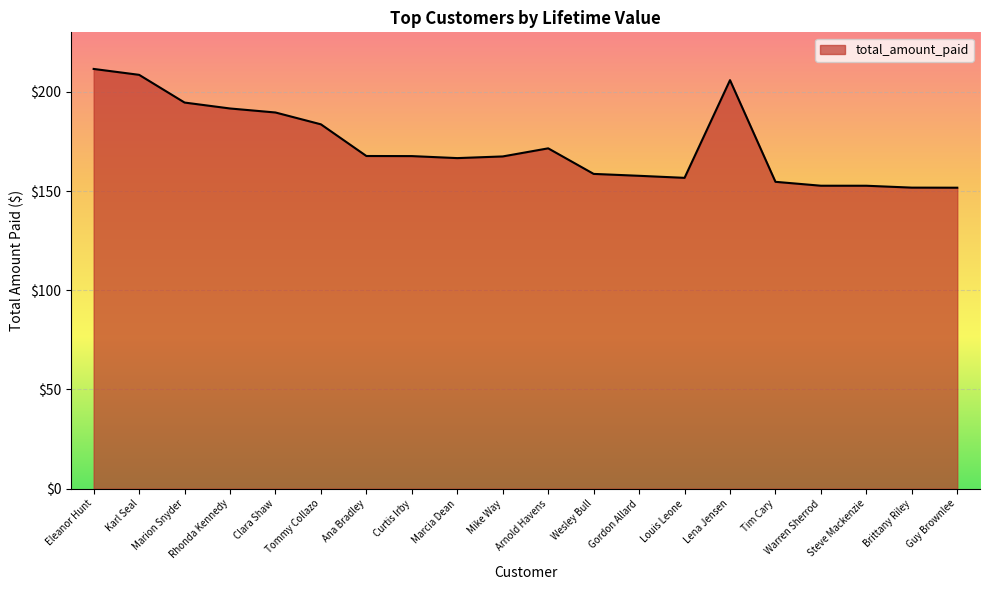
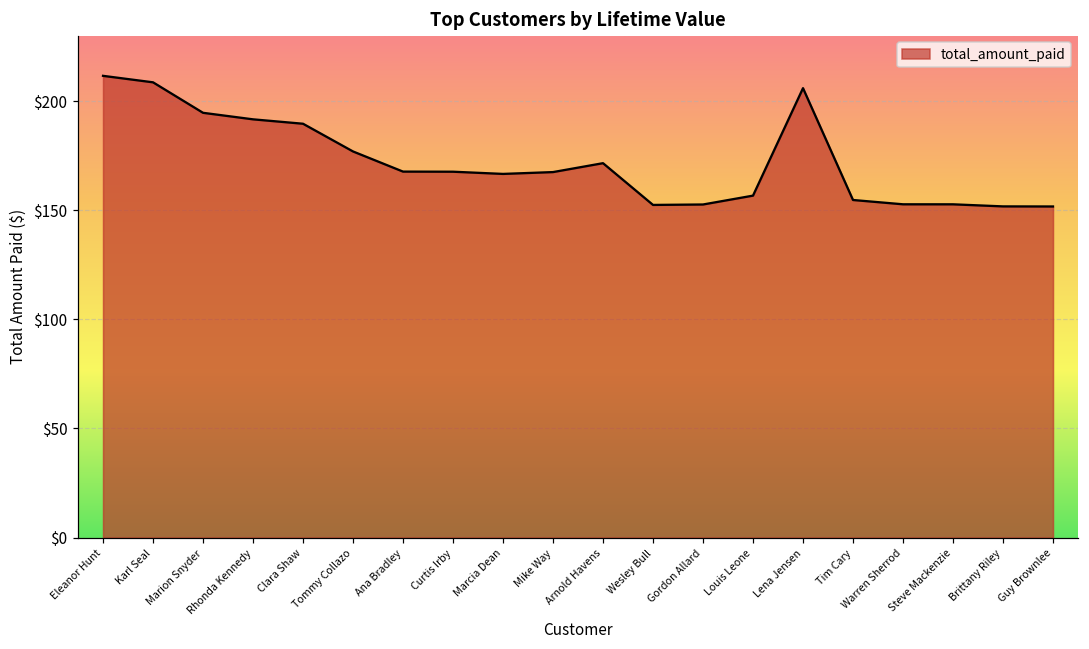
Tommy Collazo: $184 -> $177
Wesley Bull: $159 -> $152
Gordon Allard: $158 -> $153
